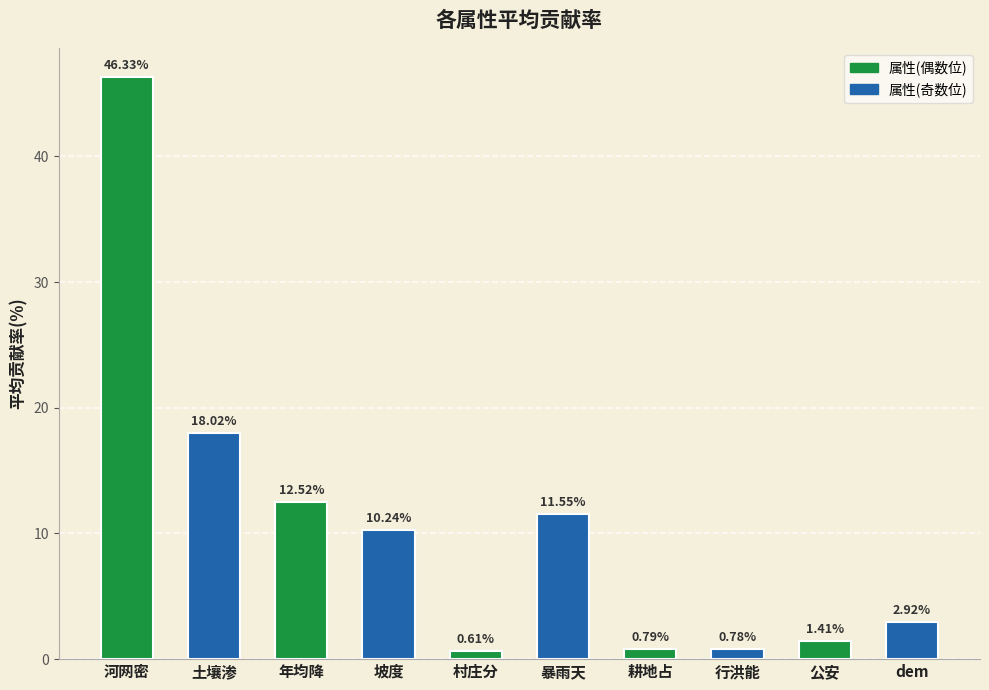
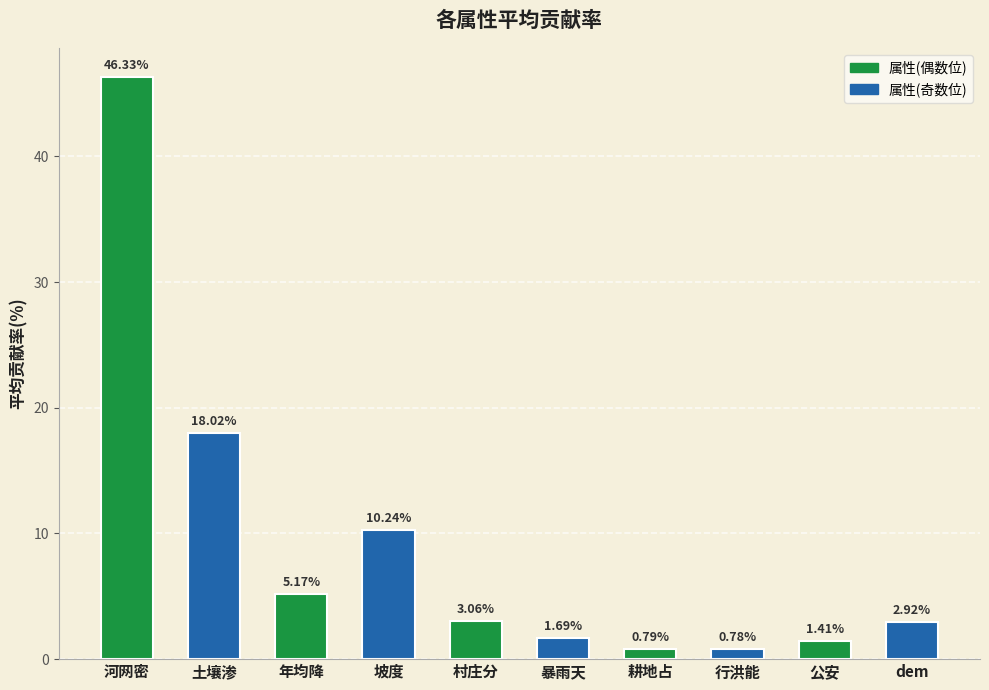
年均降: 12.52% -> 5.17%
村庄分: 0.61% -> 3.06%
暴雨天: 11.55% -> 1.69%
